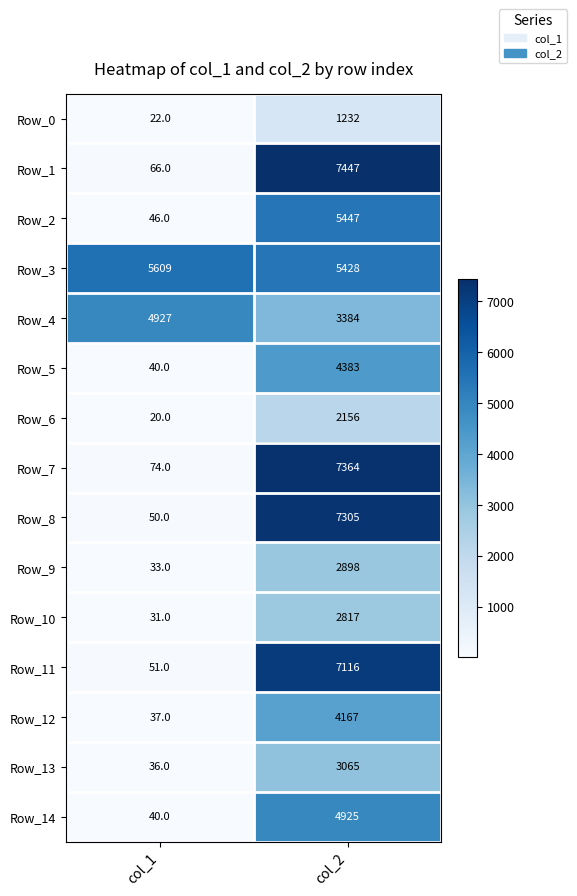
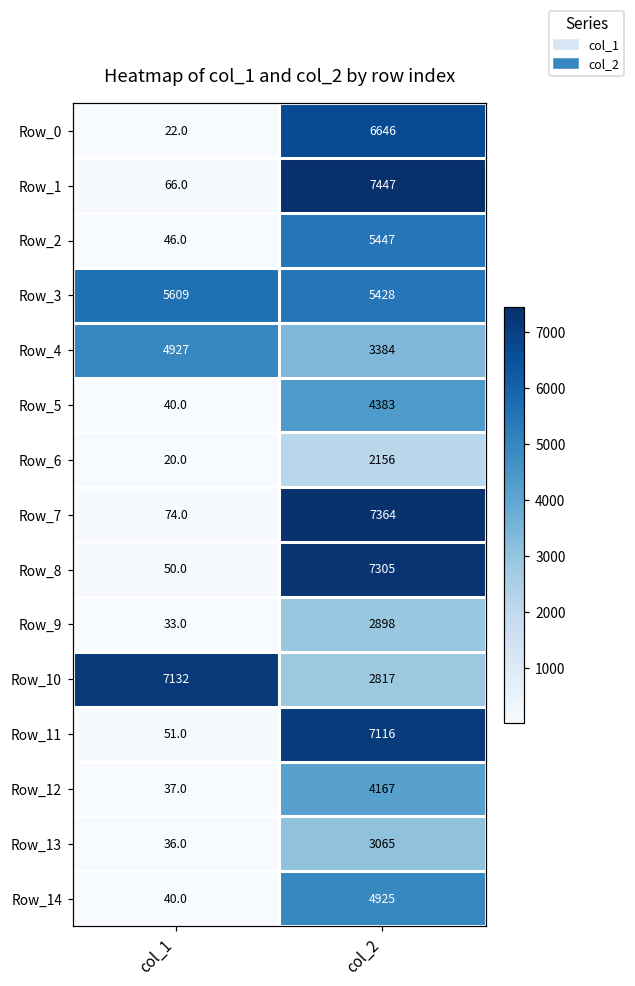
Row_0, col_2: 1232 -> 6646
Row_10, col_1: 31.0 -> 7132
